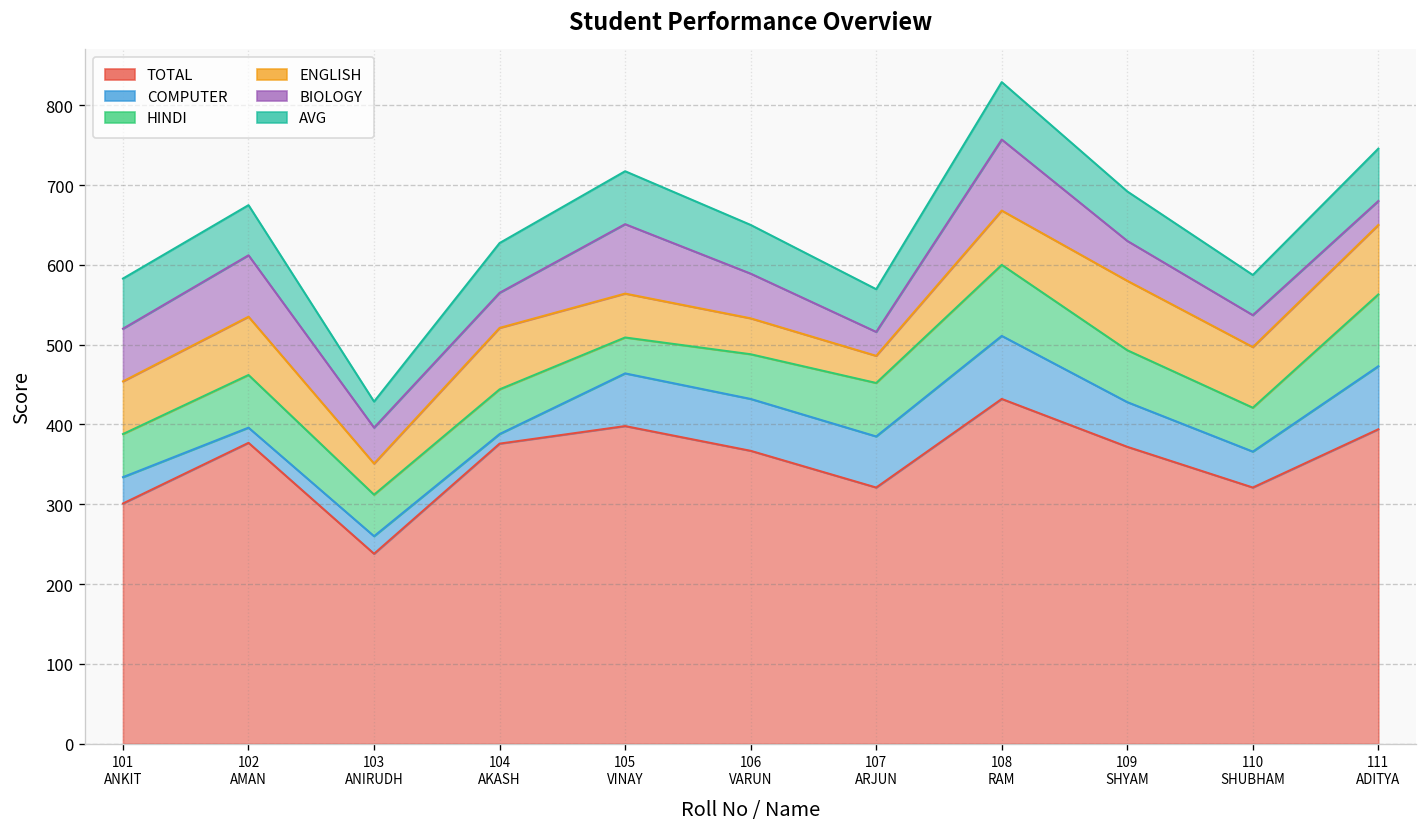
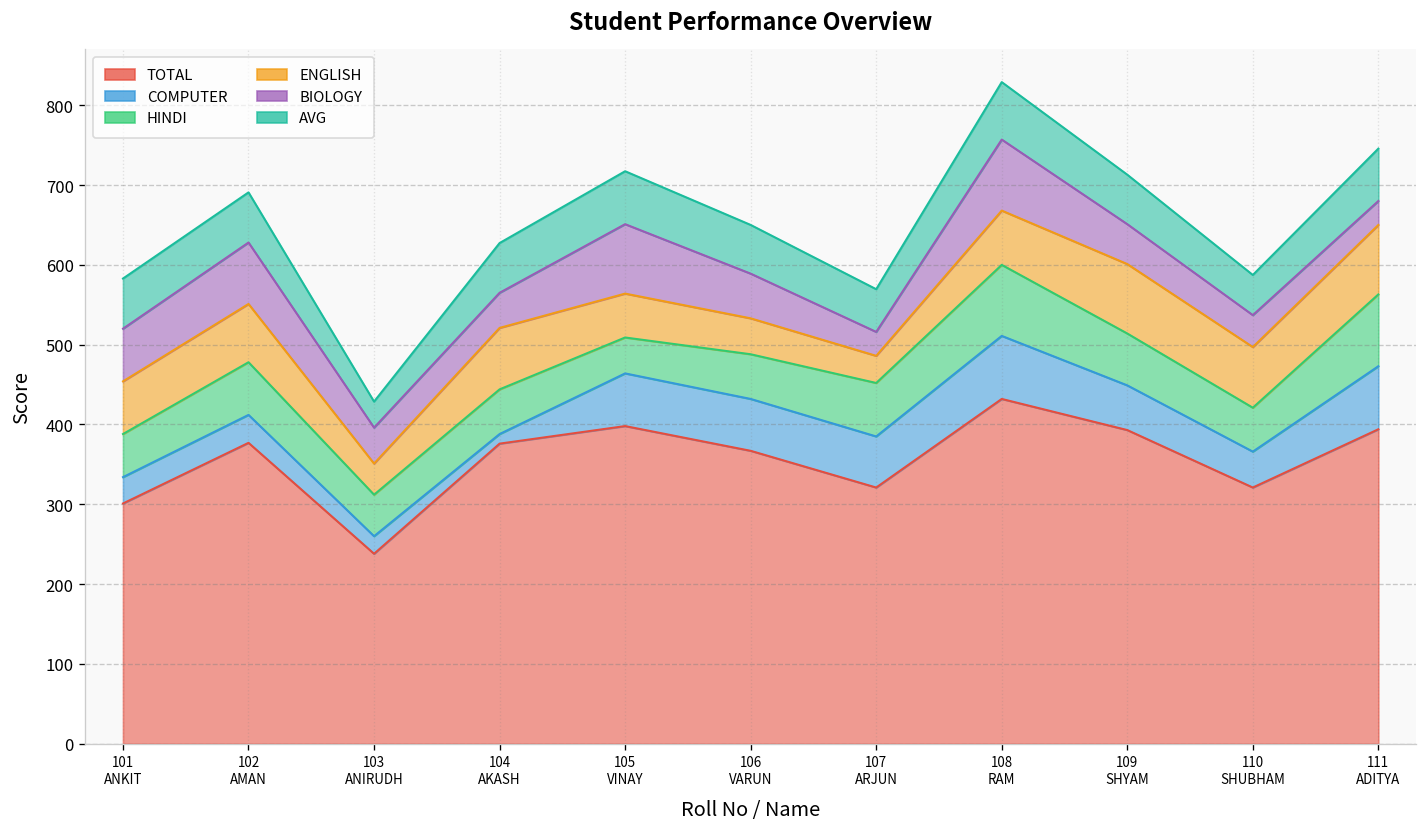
COMPUTER, 102 AMAN: 20 -> 40
TOTAL, 109 SHYAM: 370 -> 390
